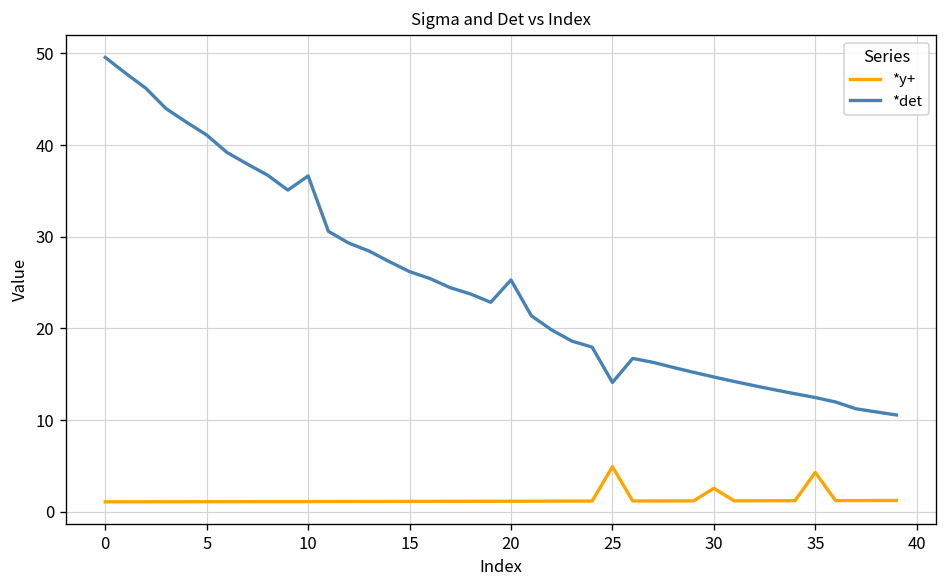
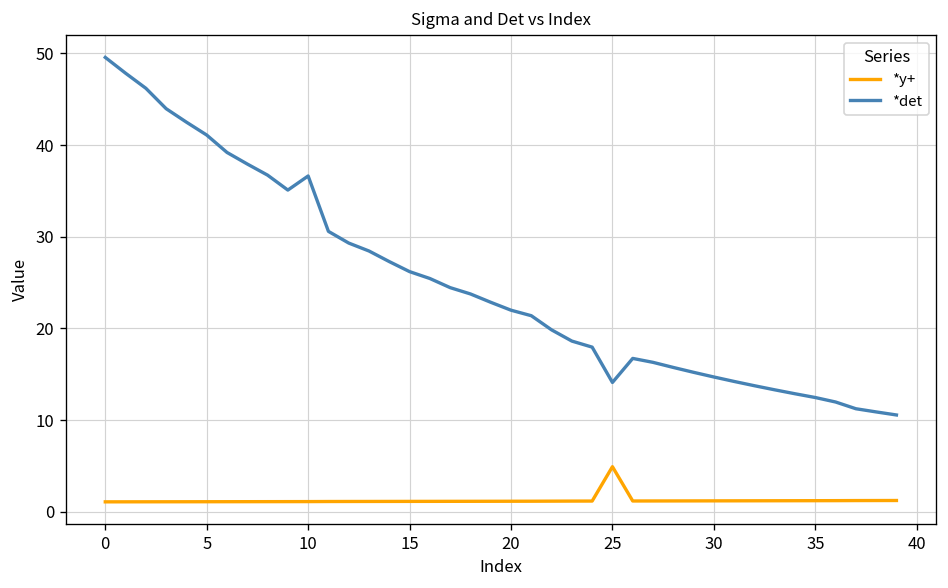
*det, 20: 25 -> 22
*y+, 30: 3 -> 1
*y+, 35: 4 -> 1
